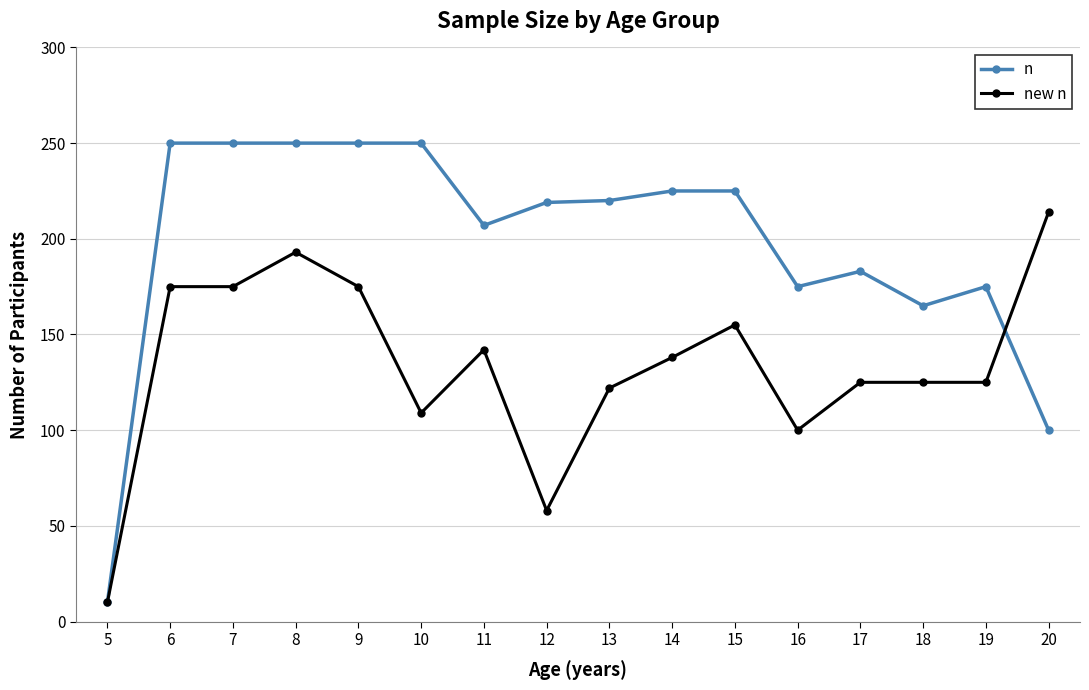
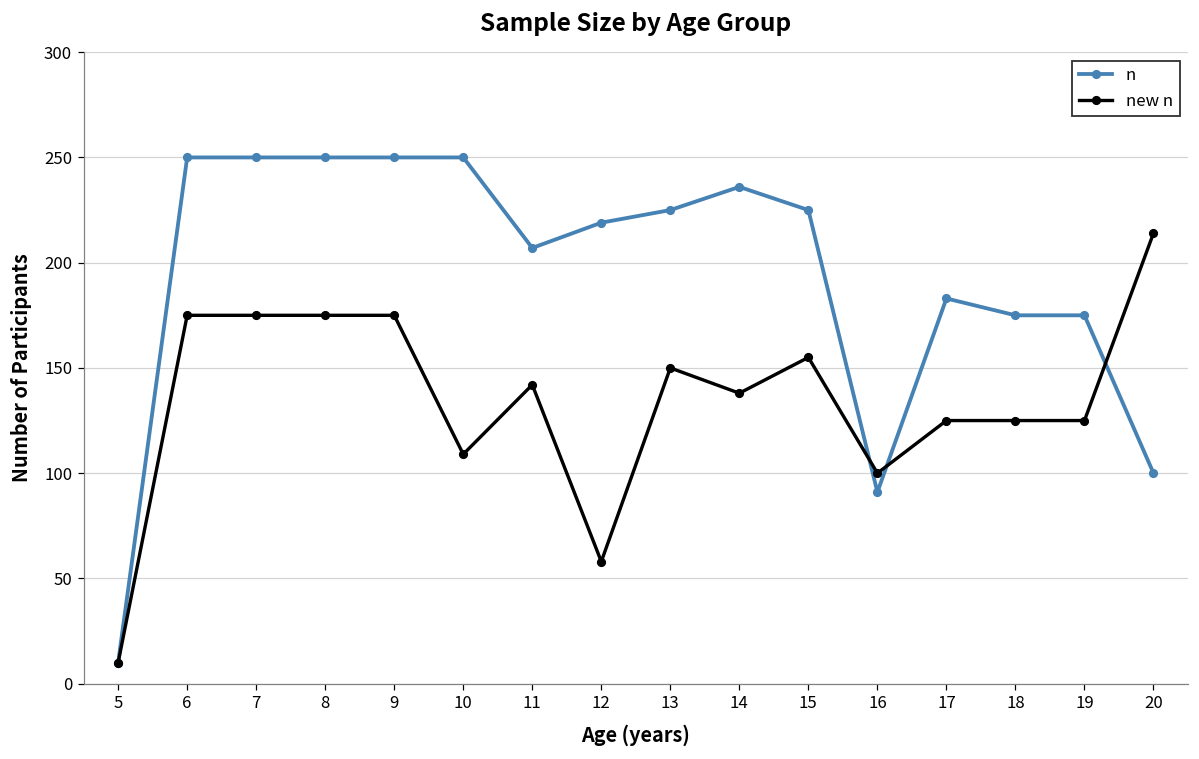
new n, 8: 193 -> 175
n, 13: 220 -> 225
new n, 13: 122 -> 150
n, 14: 225 -> 236
n, 16: 175 -> 91
n, 18: 165 -> 175
